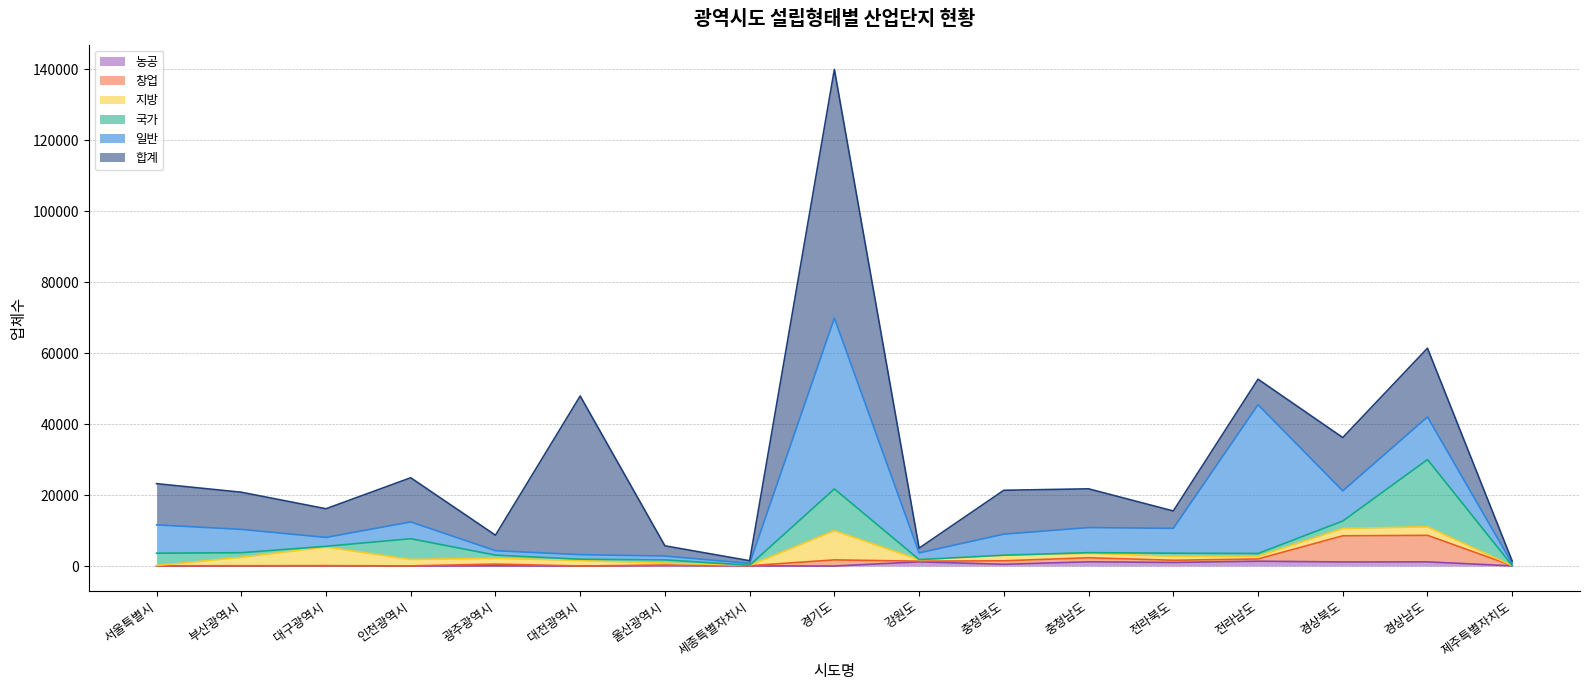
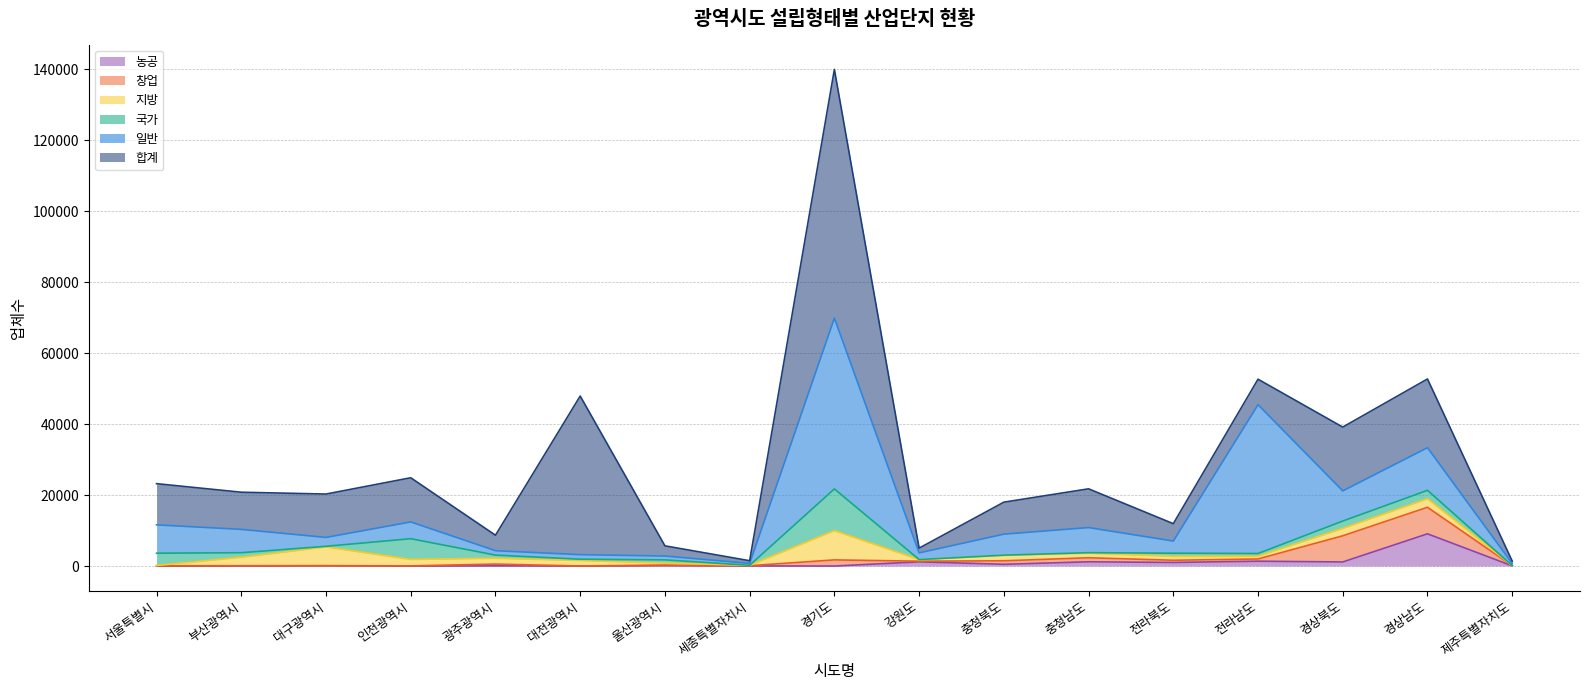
합계, 대구광역시: 8000 -> 12000
합계, 충청북도: 12000 -> 9000
일반, 전라북도: 7000 -> 3000
합계, 경상북도: 15000 -> 18000
농공, 경상남도: 1000 -> 9000
국가, 경상남도: 19000 -> 2000
